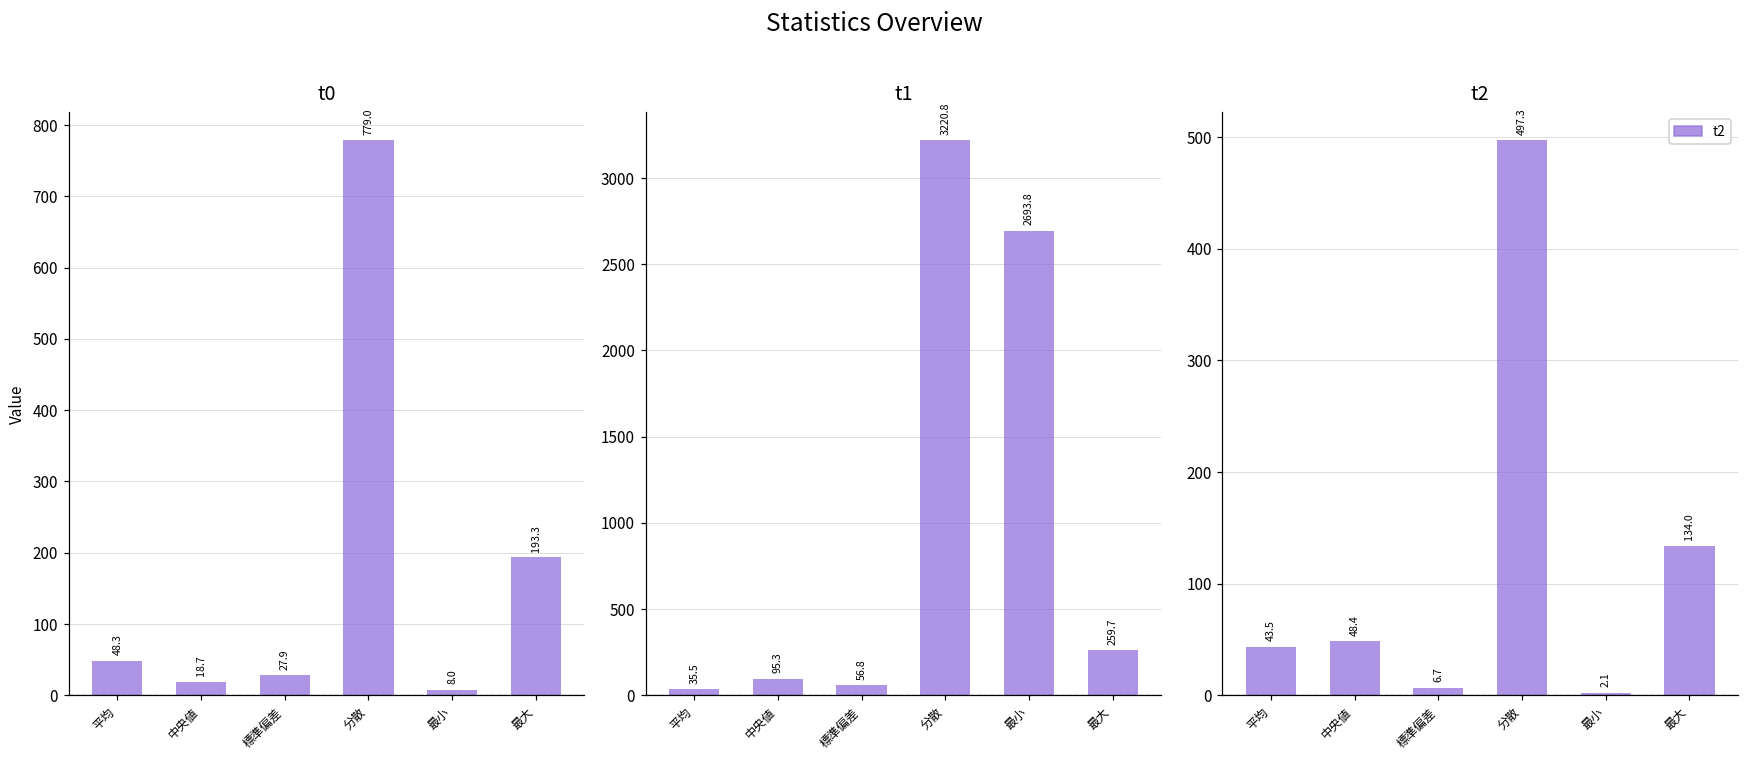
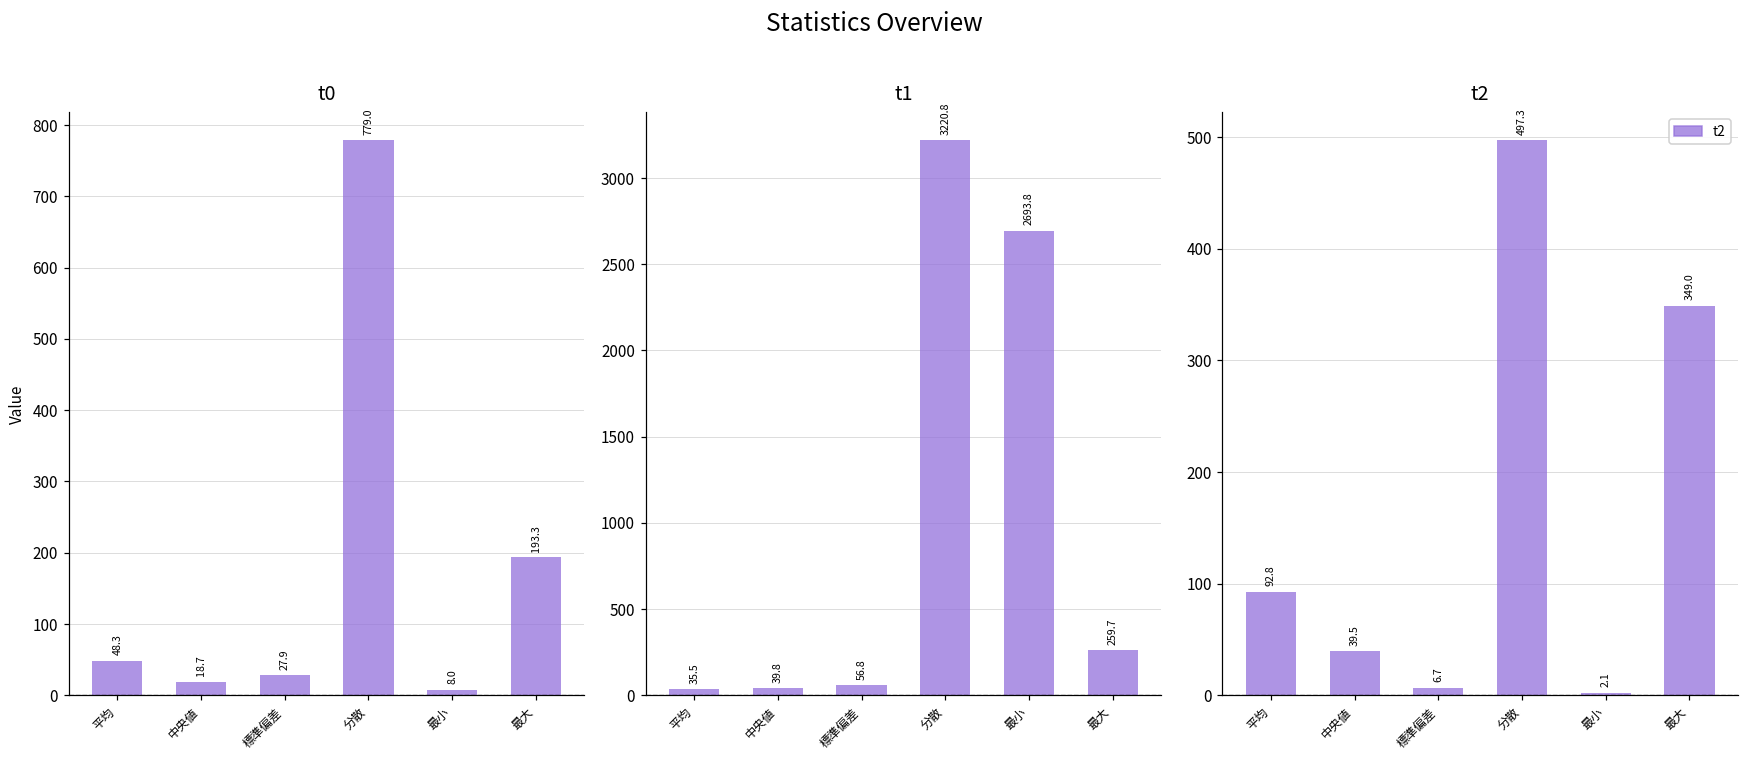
t1, 中央値: 95.3 -> 39.8
t2, 平均: 43.5 -> 92.8
t2, 中央値: 48.4 -> 39.5
t2, 最大: 134.0 -> 349.0
